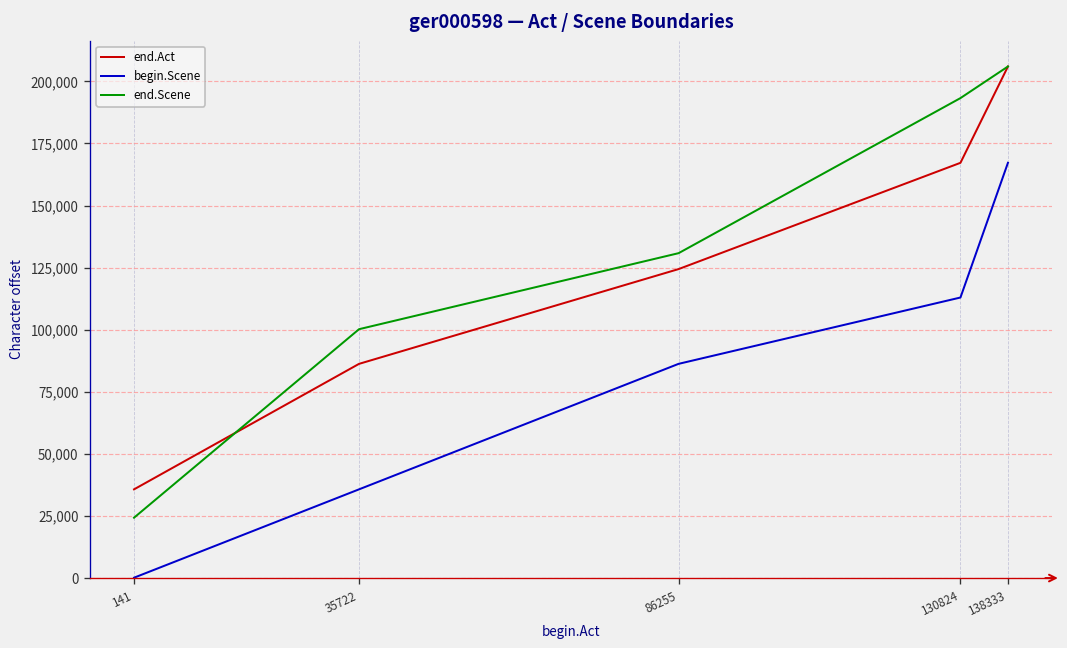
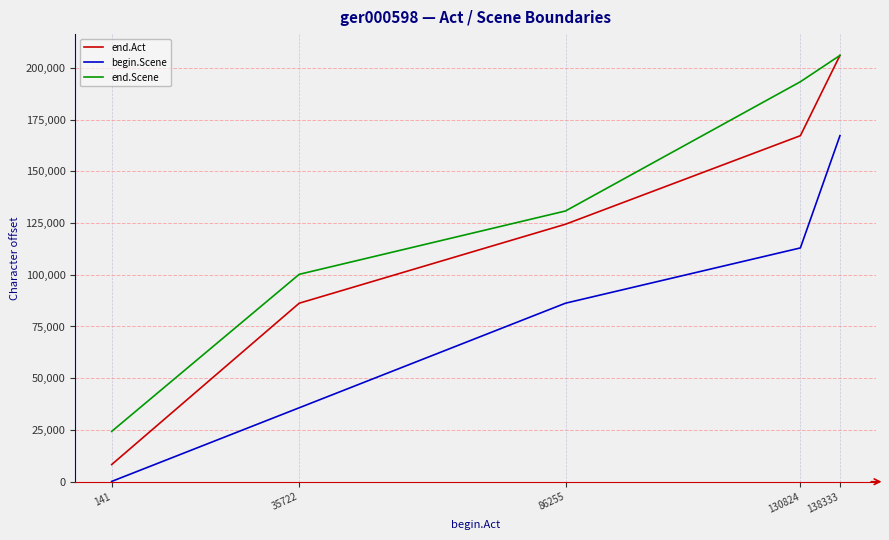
end.Act, 141: 36,000 -> 8,000
